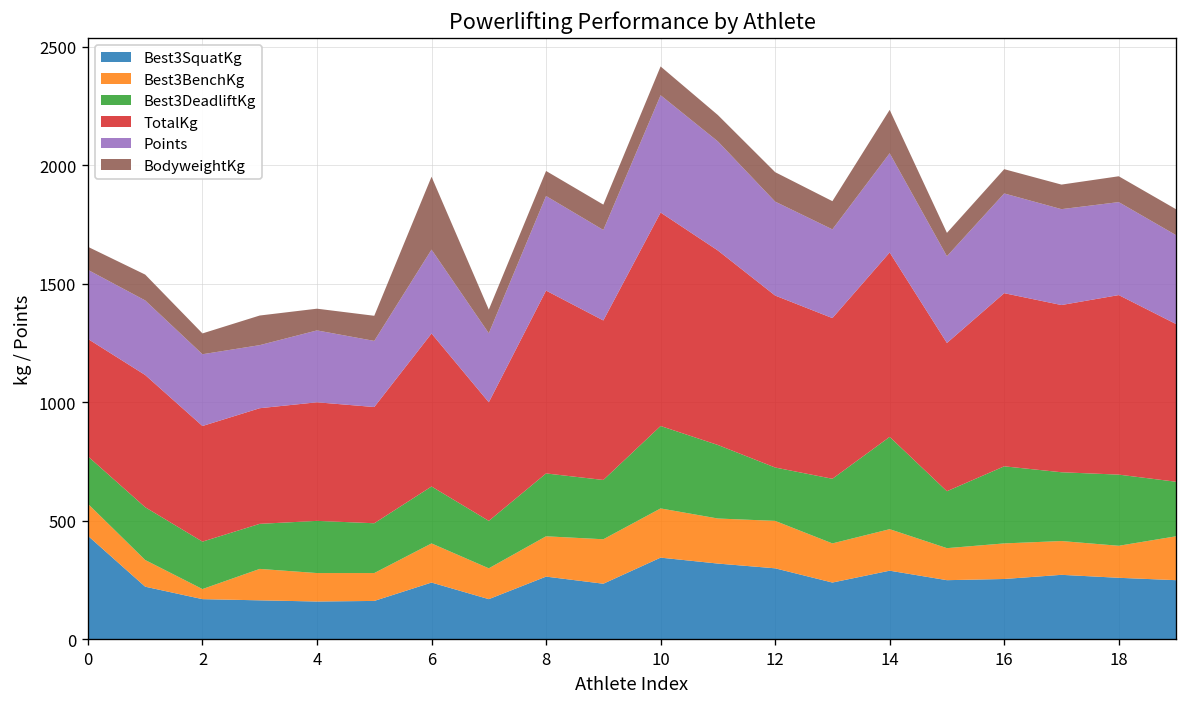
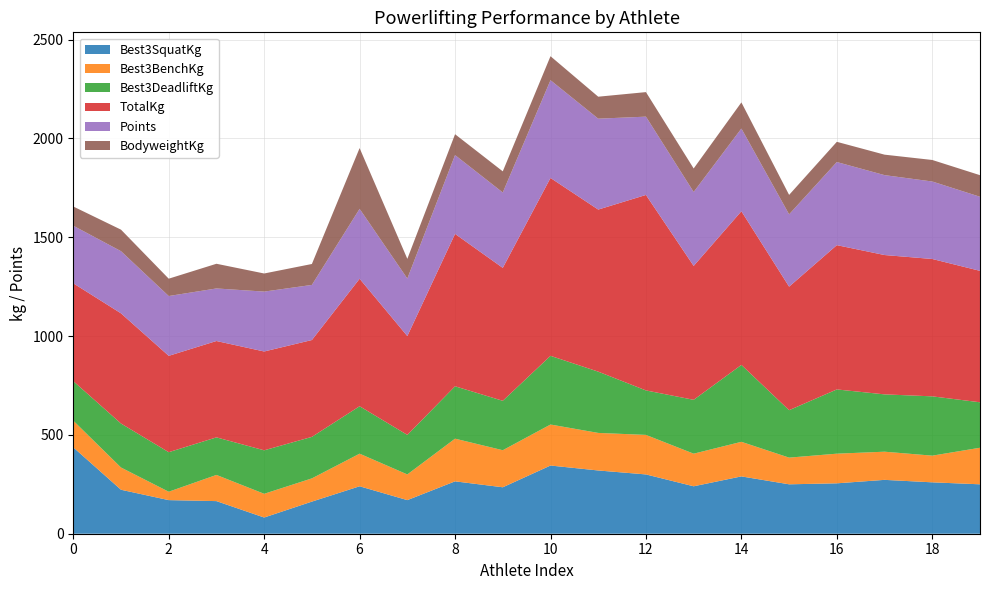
Best3SquatKg, 4: 160 -> 80
Best3BenchKg, 8: 170 -> 220
TotalKg, 12: 730 -> 990
BodyweightKg, 14: 180 -> 130
TotalKg, 18: 760 -> 700
